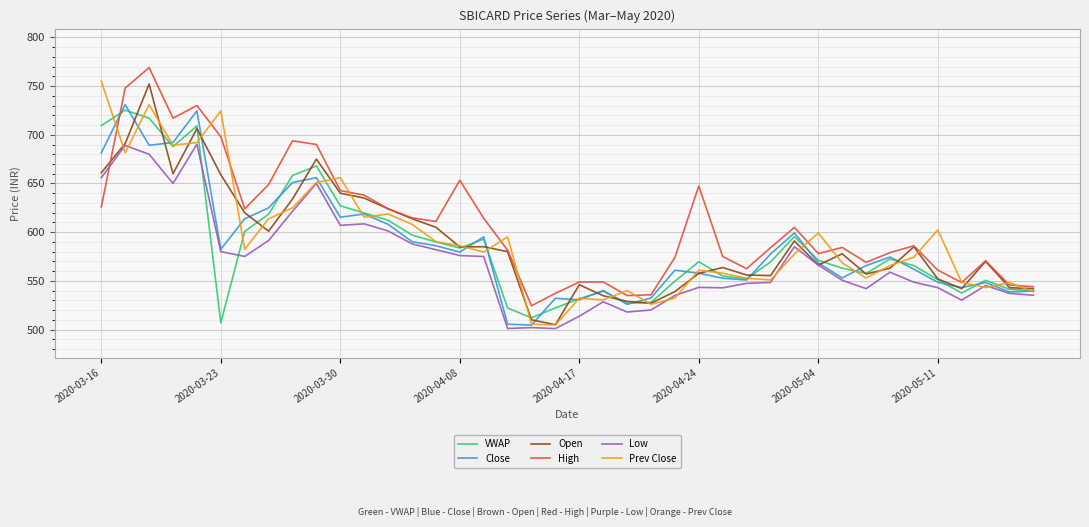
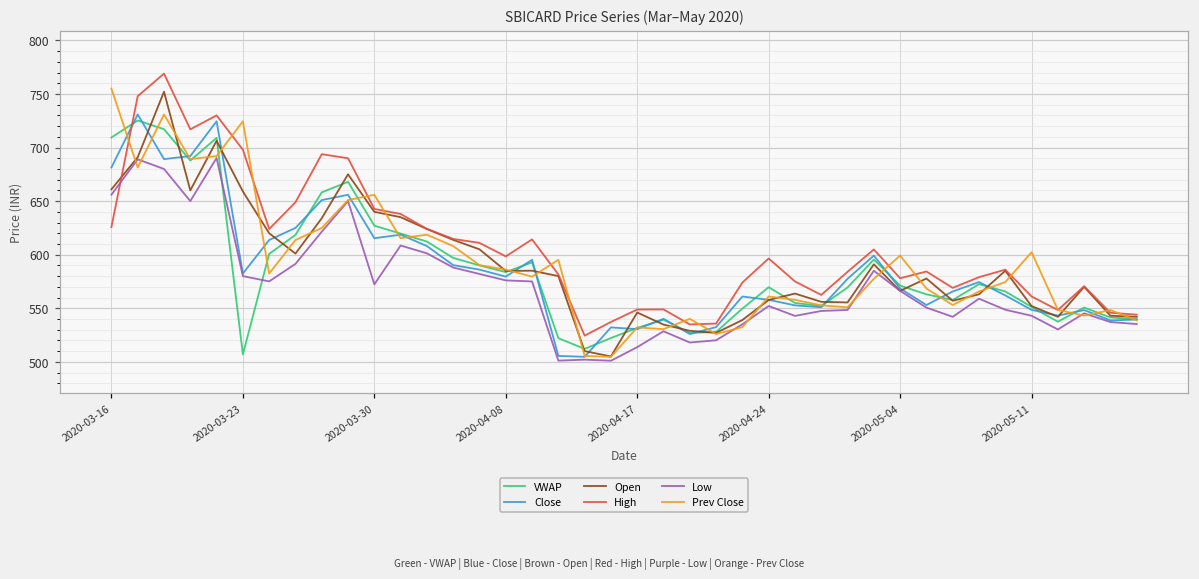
Low, 2020-03-30: 610 -> 570
High, 2020-04-08: 650 -> 600
High, 2020-04-24: 650 -> 600
Low, 2020-04-24: 540 -> 550
